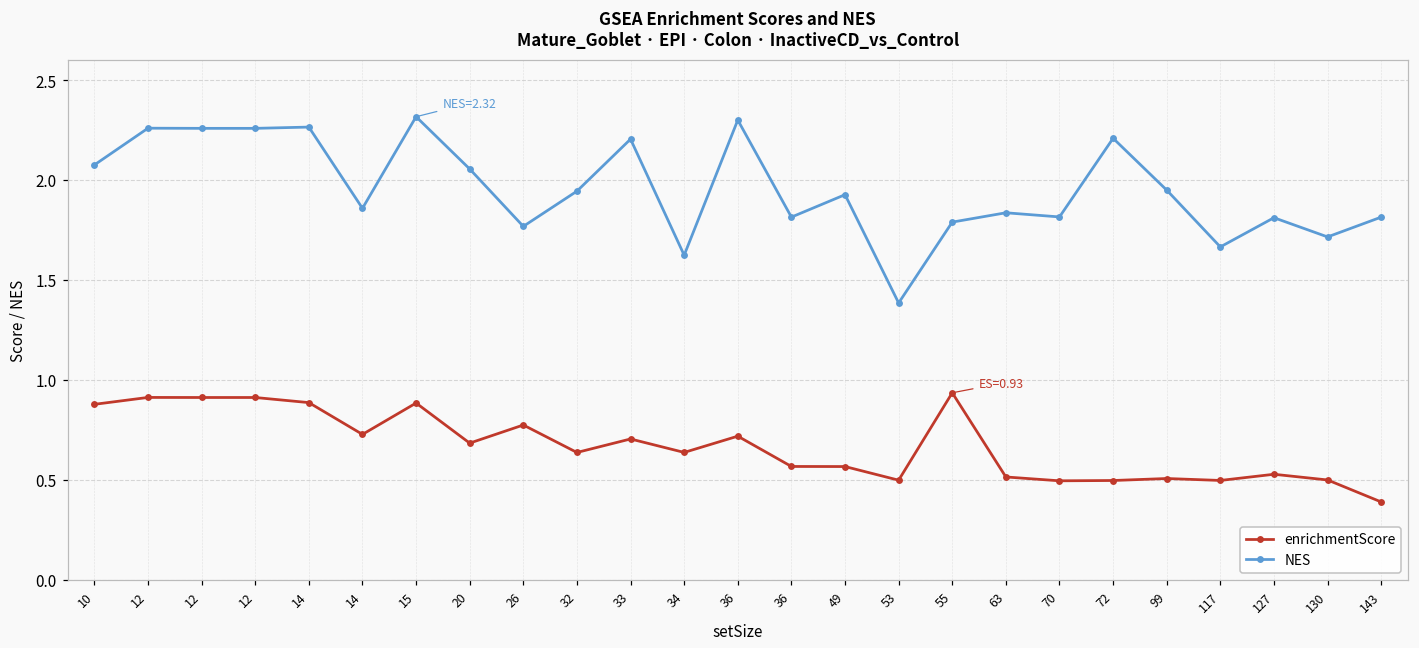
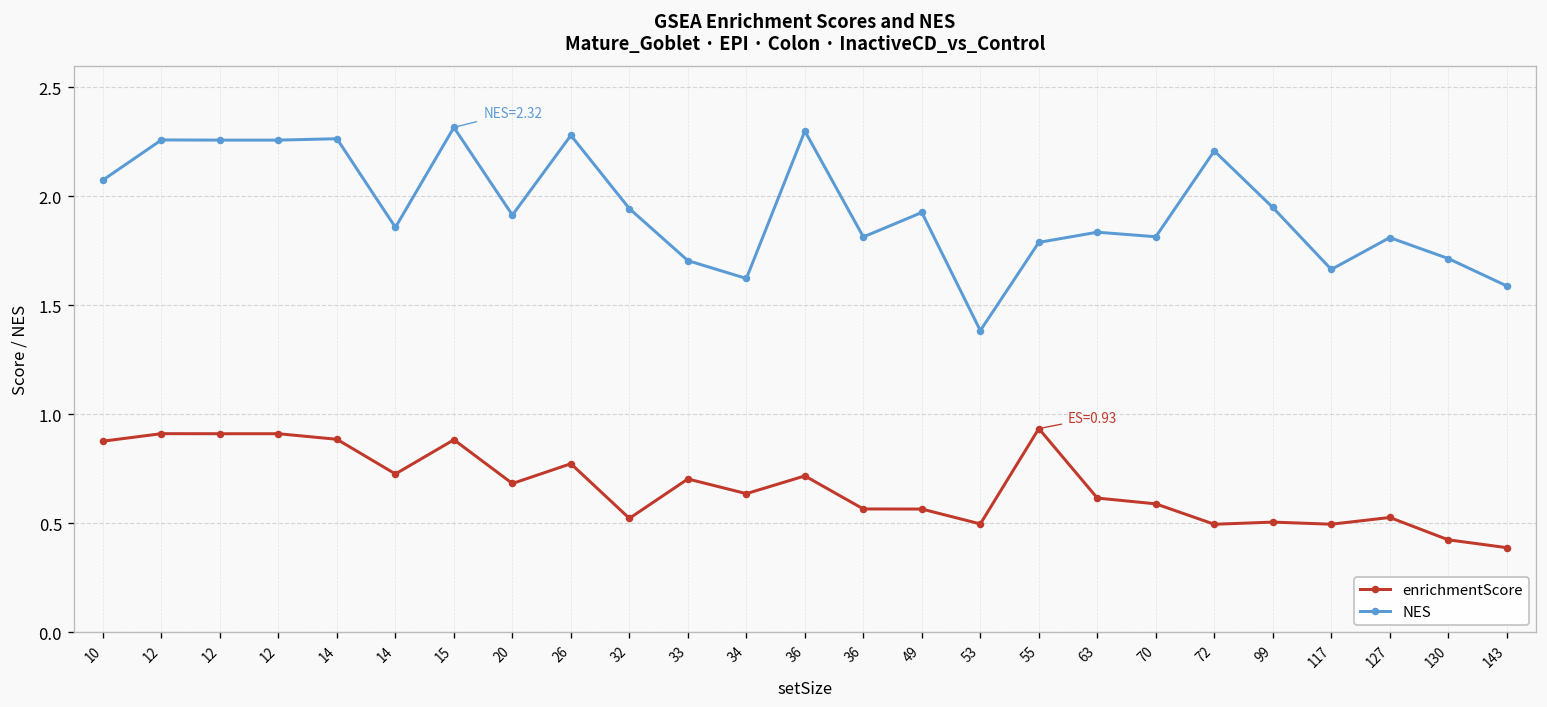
NES, 20: 2.05 -> 1.91
NES, 26: 1.77 -> 2.28
enrichmentScore, 32: 0.64 -> 0.52
NES, 33: 2.20 -> 1.71
enrichmentScore, 63: 0.51 -> 0.62
enrichmentScore, 70: 0.49 -> 0.59
enrichmentScore, 130: 0.50 -> 0.42
NES, 143: 1.81 -> 1.59
